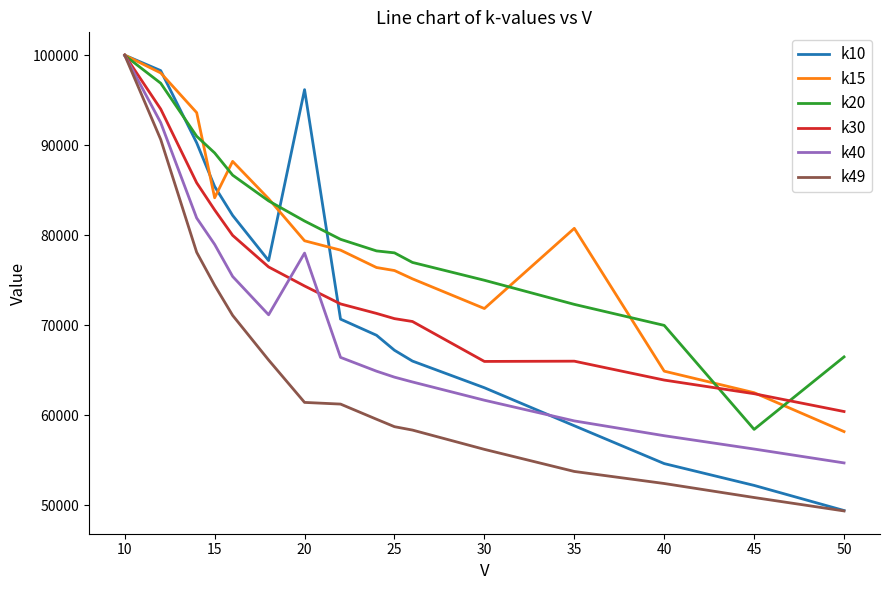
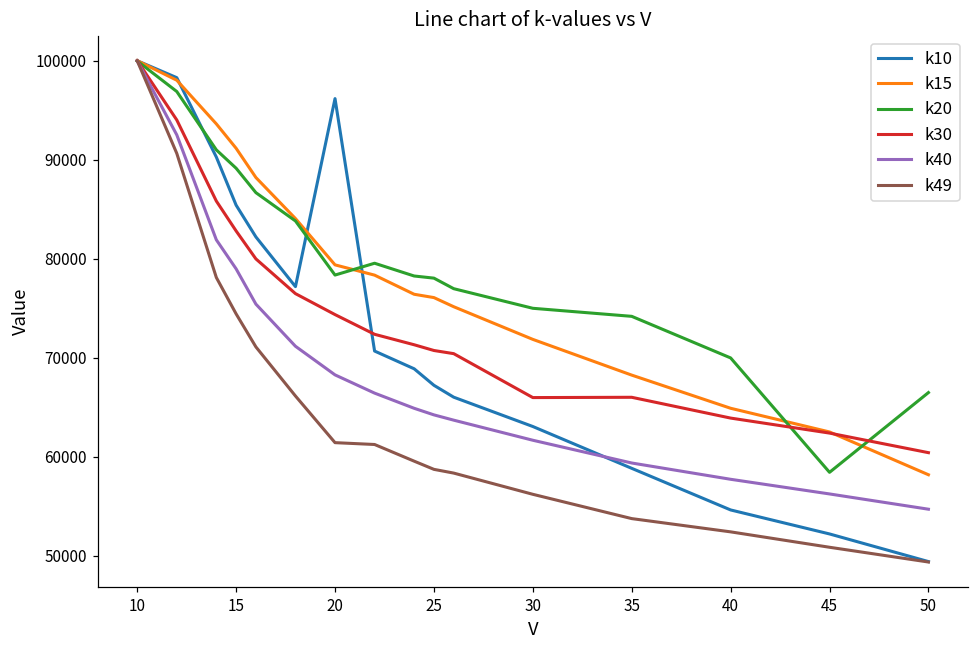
k15, 15: 84000 -> 91000
k20, 20: 82000 -> 78000
k40, 20: 78000 -> 68000
k15, 35: 81000 -> 68000
k20, 35: 72000 -> 74000
